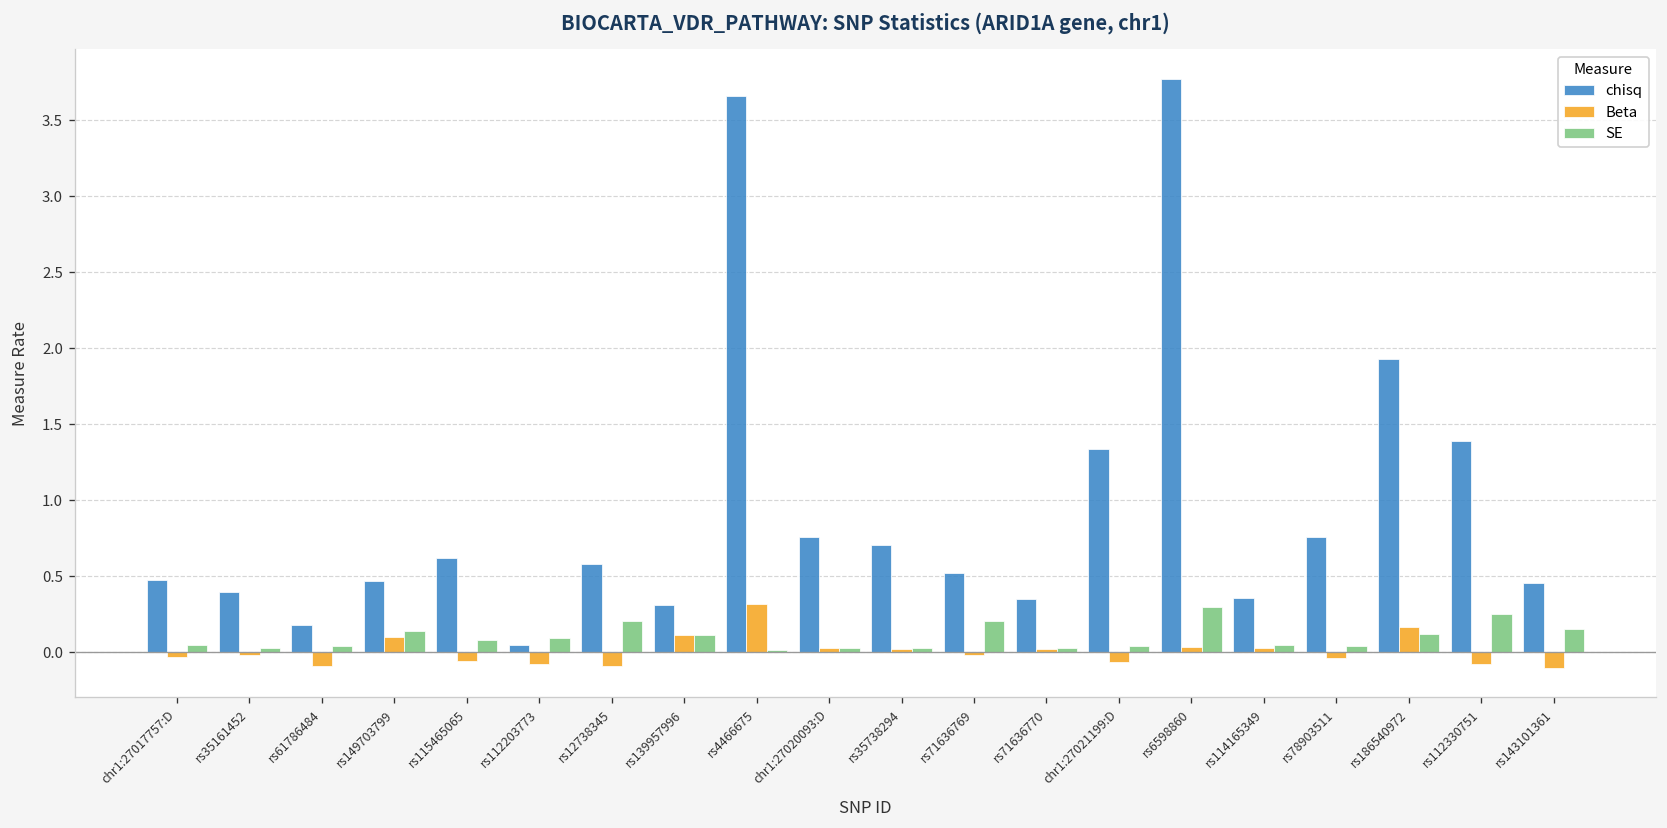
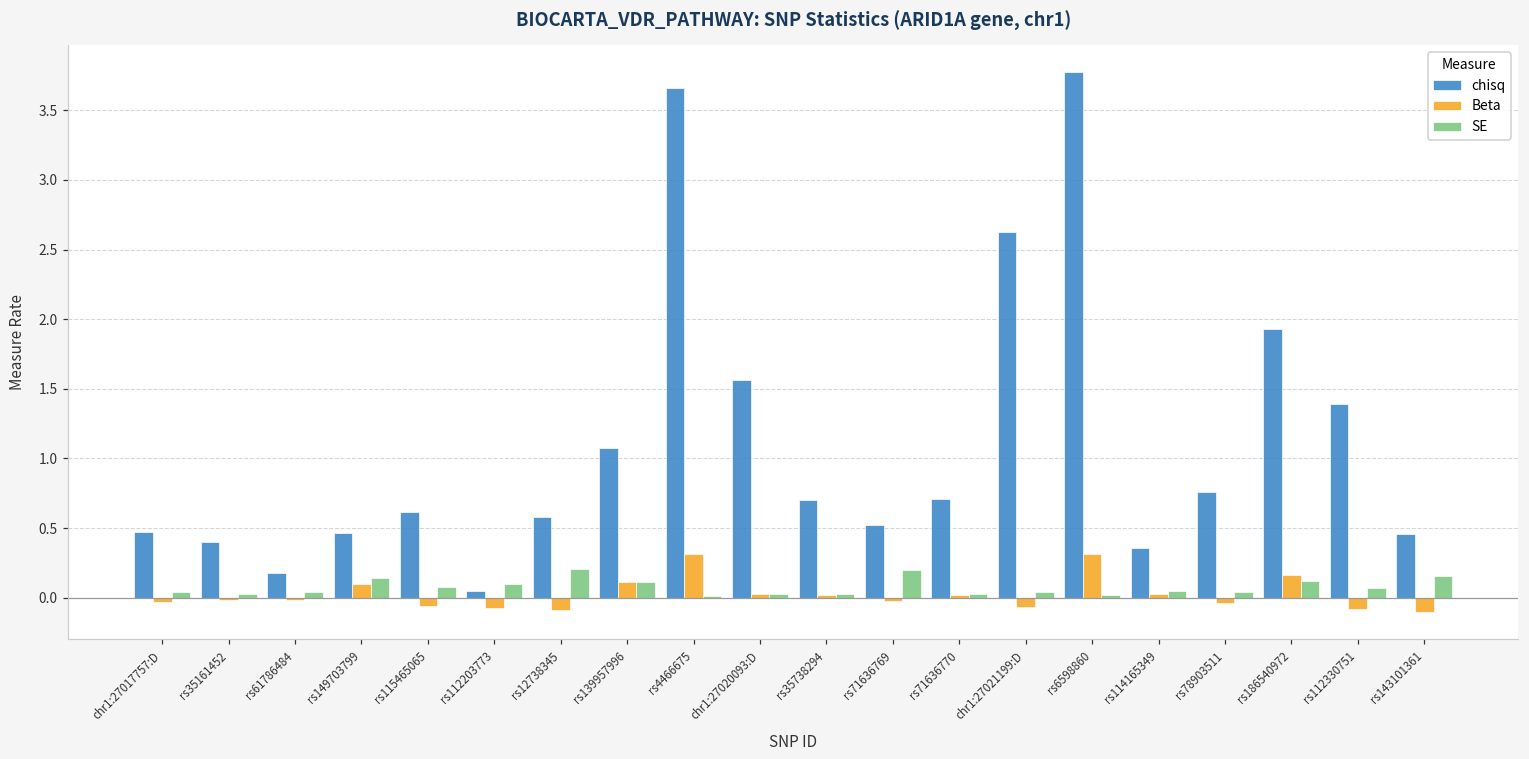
Beta, rs61786484: -0.09 -> -0.02
chisq, rs139957996: 0.31 -> 1.08
chisq, chr1:27020093:D: 0.76 -> 1.56
chisq, rs71636770: 0.35 -> 0.71
chisq, chr1:27021199:D: 1.33 -> 2.63
Beta, rs6598860: 0.03 -> 0.32
SE, rs6598860: 0.30 -> 0.02
SE, rs112330751: 0.25 -> 0.07
